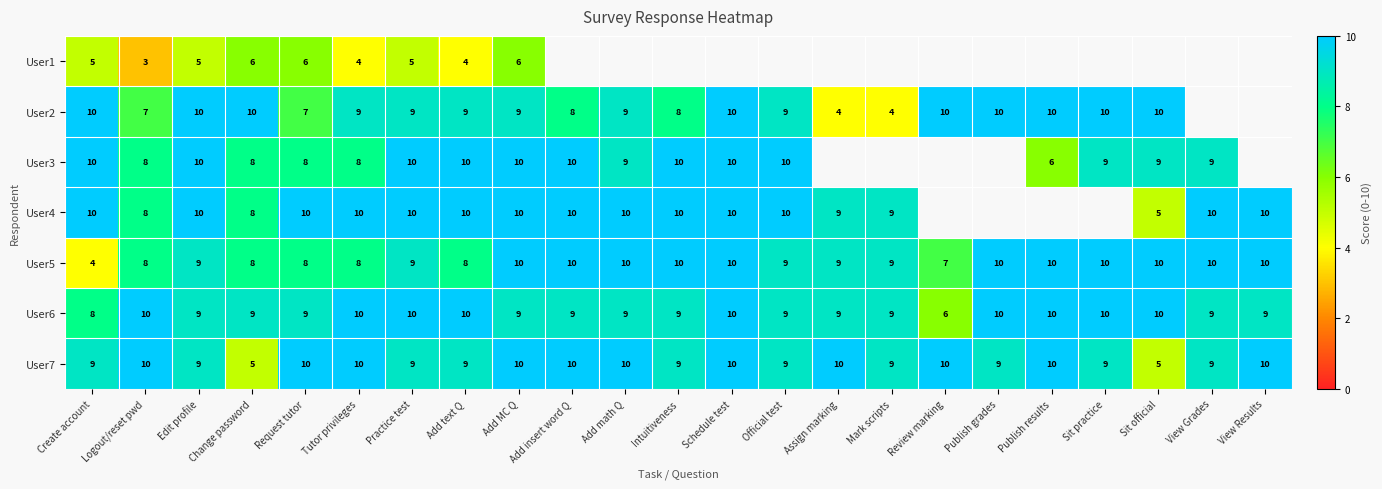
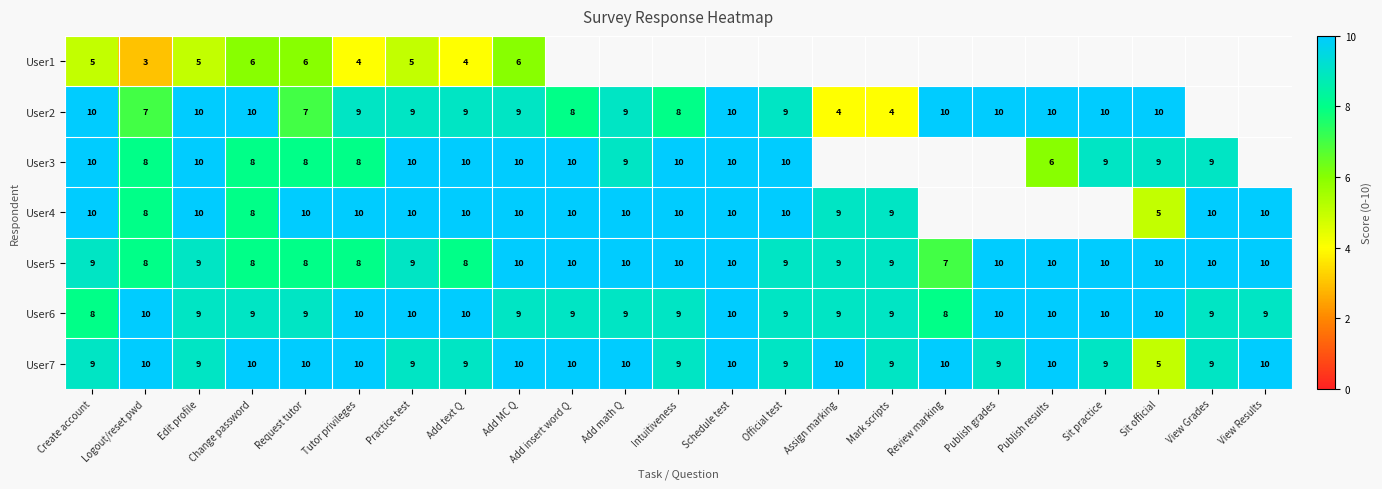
User5, Create account: 4 -> 9
User6, Review marking: 6 -> 8
User7, Change password: 5 -> 10
